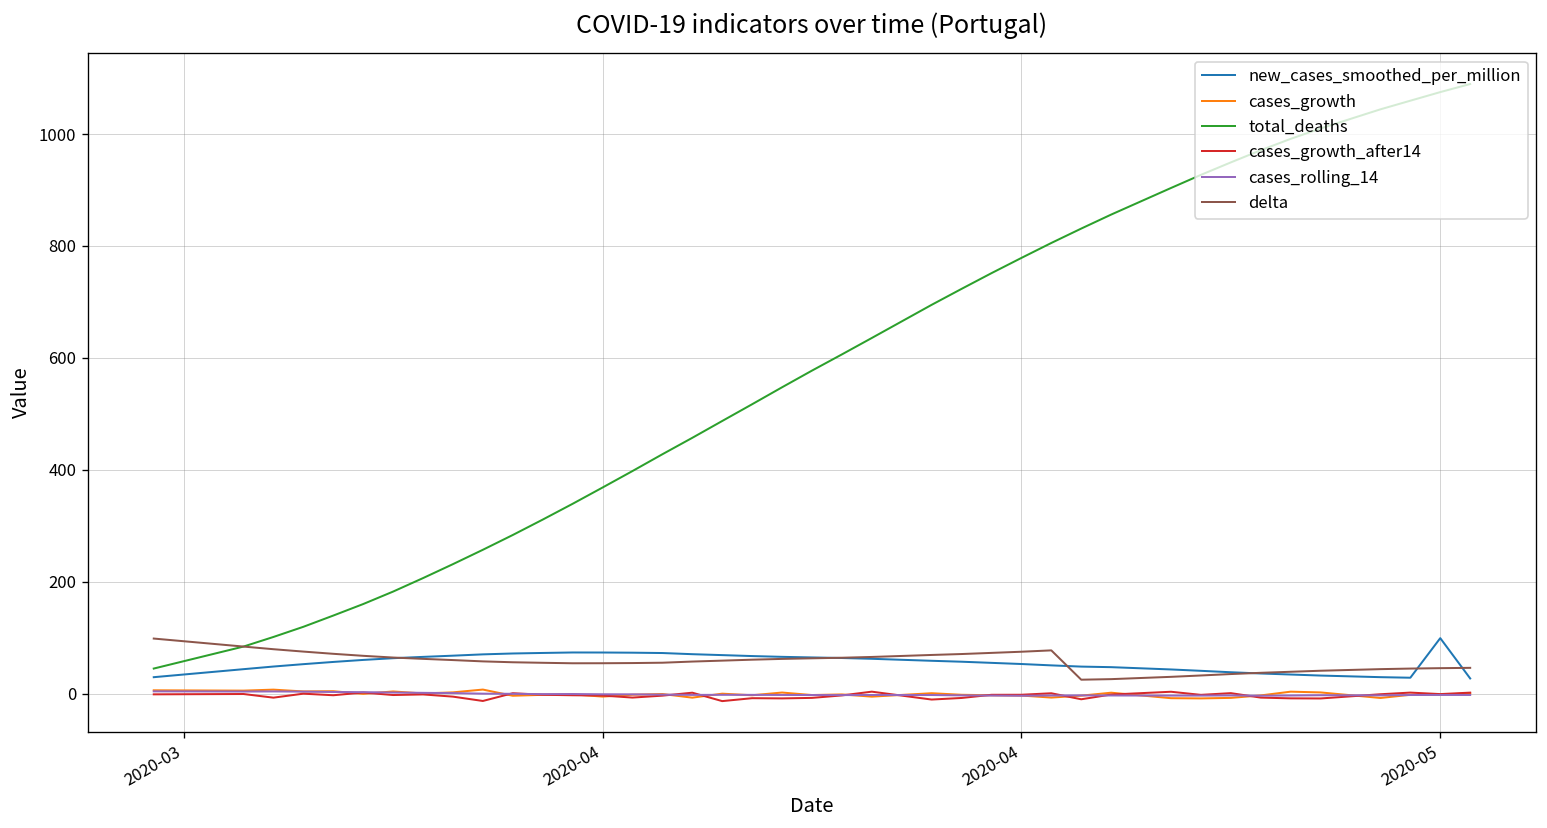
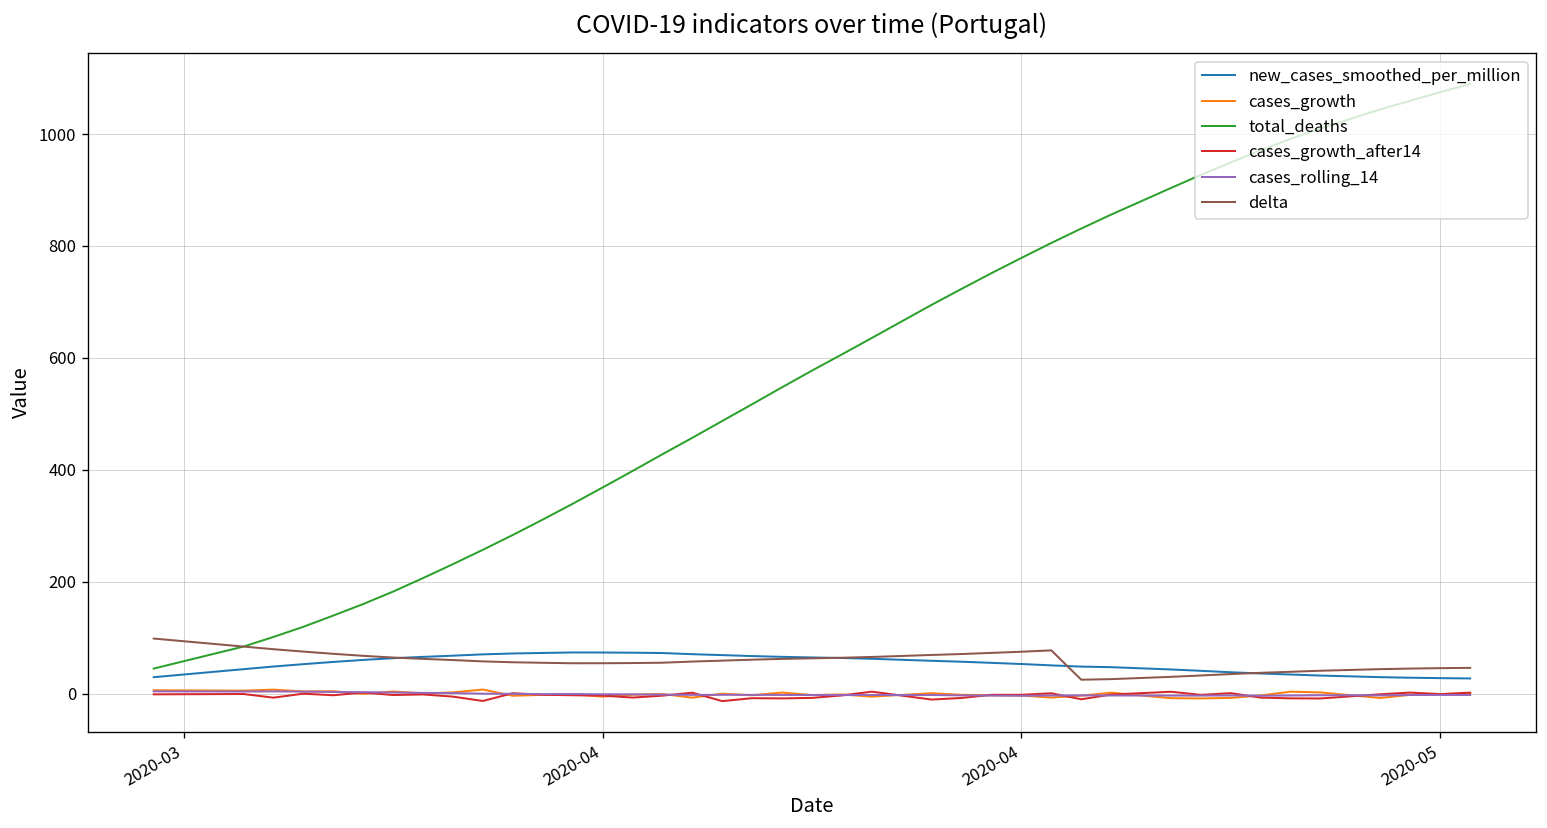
new_cases_smoothed_per_million, 2020-05: 100 -> 30
